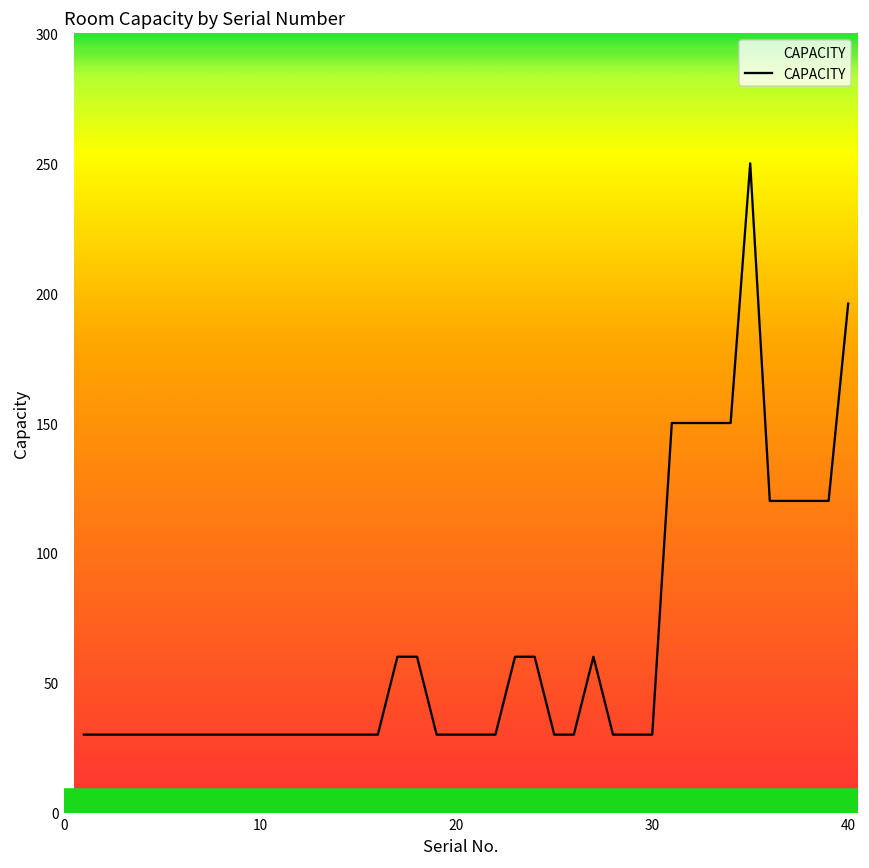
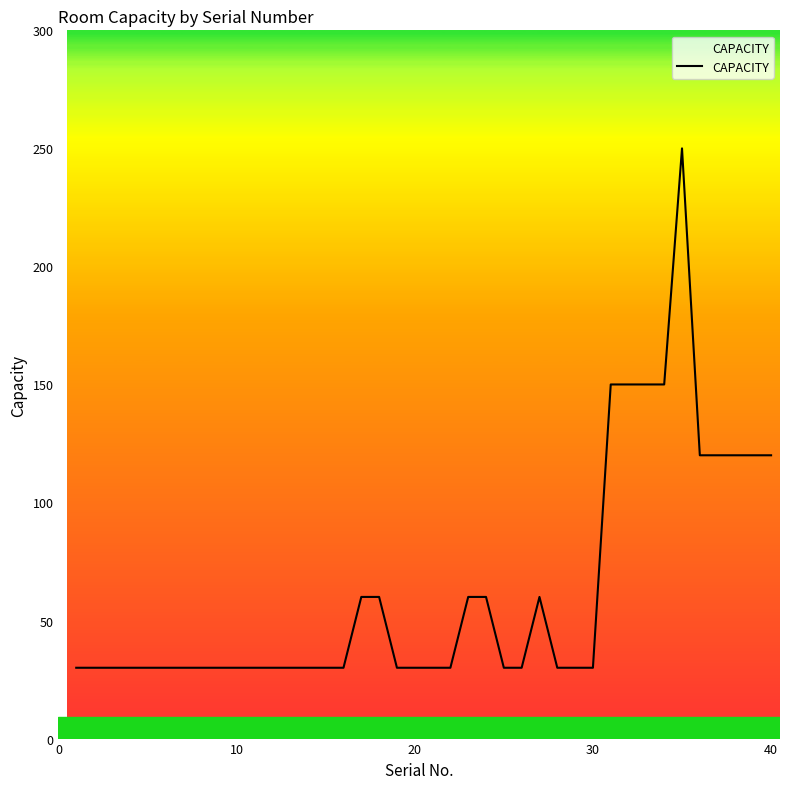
40: 196 -> 120
